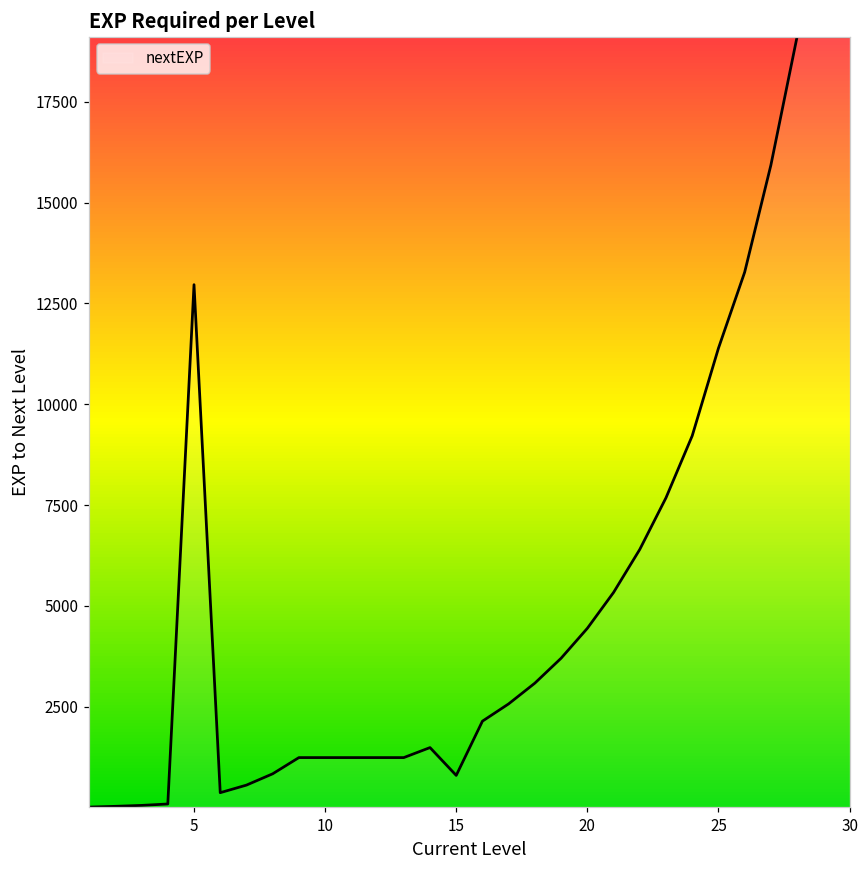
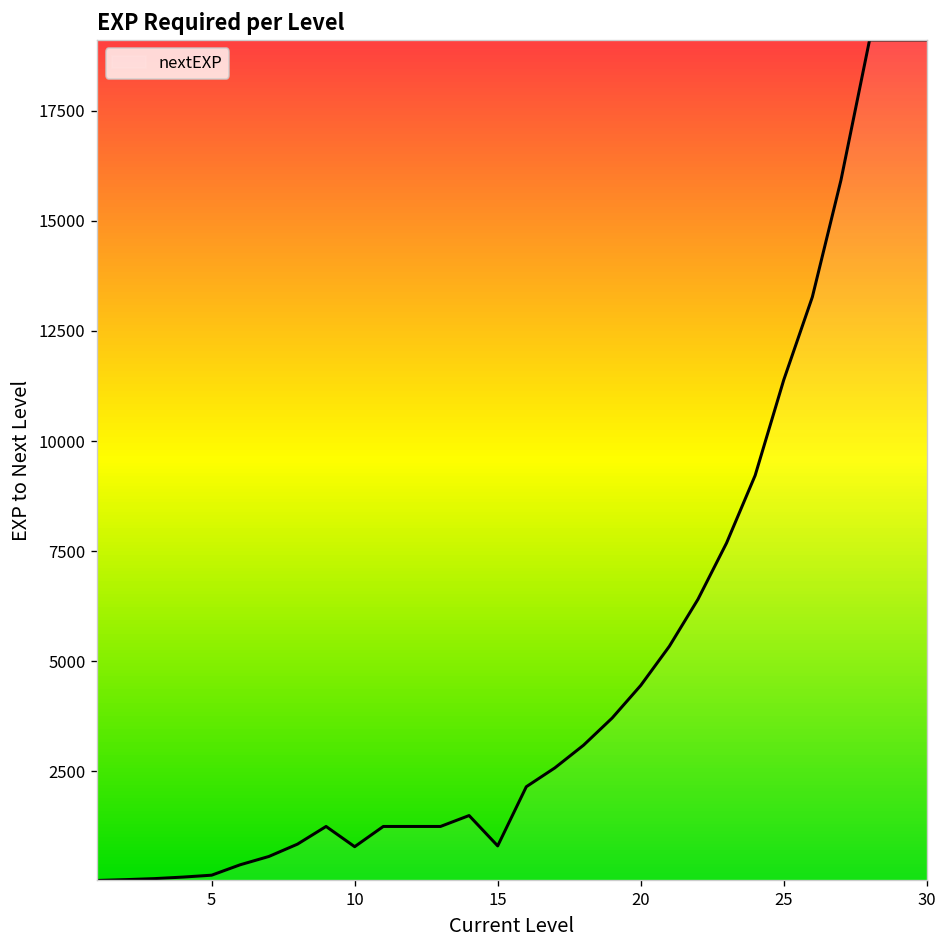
5: 13000 -> 100
10: 1200 -> 800
